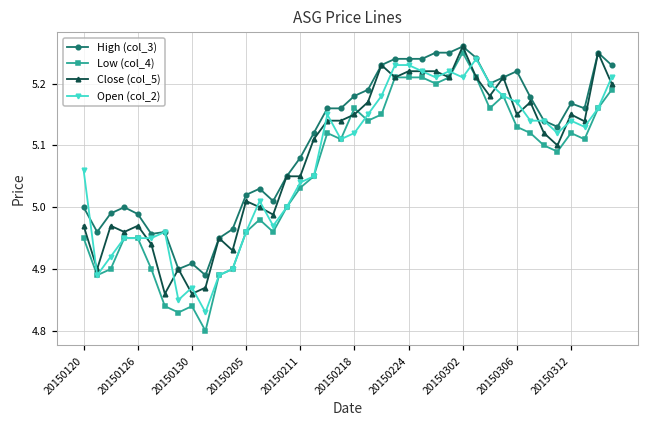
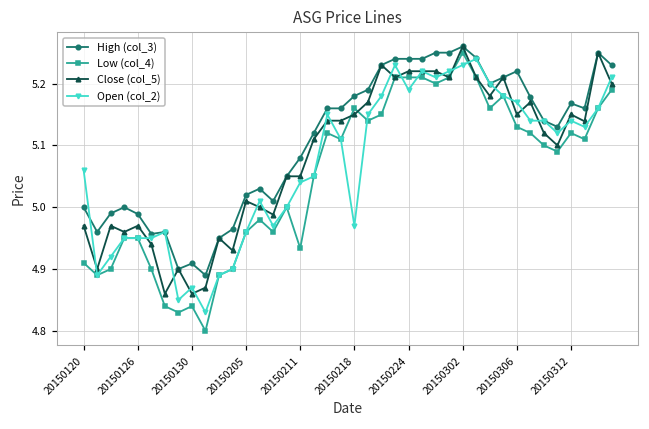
Low (col_4), 20150120: 4.95 -> 4.91
Low (col_4), 20150211: 5.03 -> 4.93
Open (col_2), 20150218: 5.12 -> 4.97
Open (col_2), 20150224: 5.23 -> 5.19
Open (col_2), 20150302: 5.21 -> 5.23
